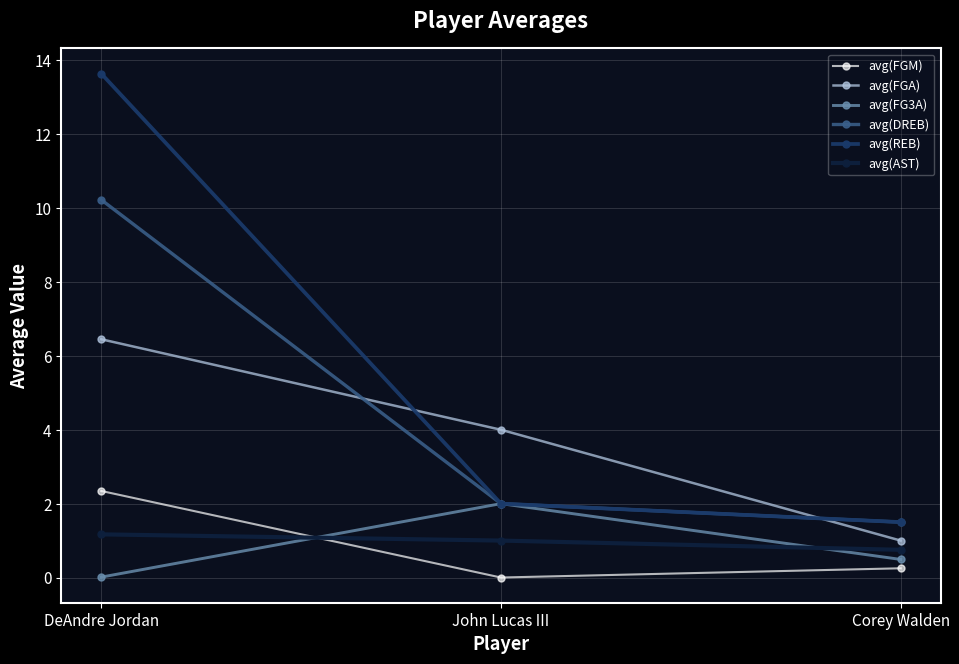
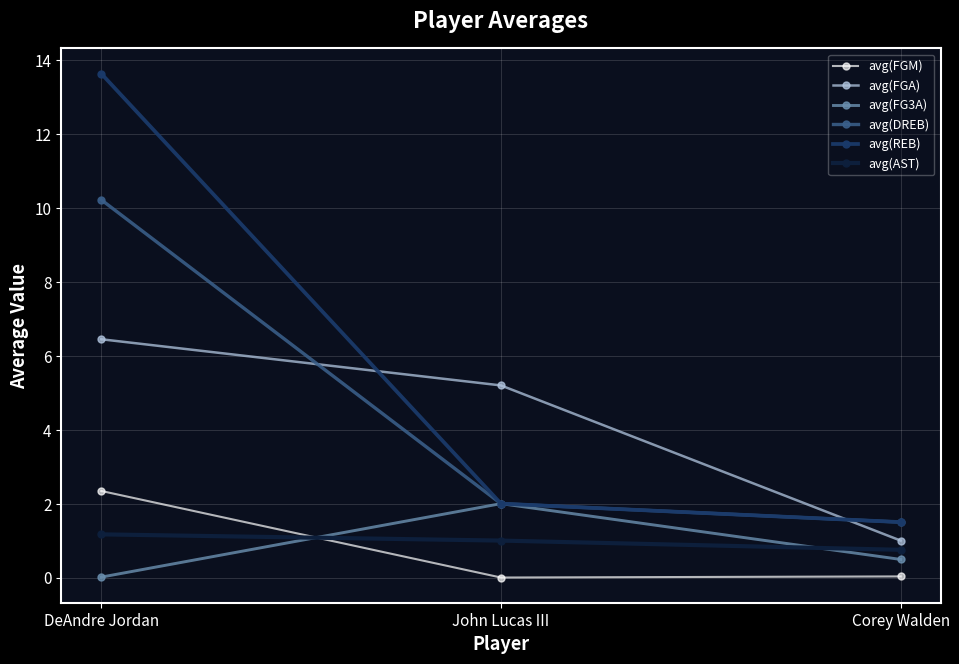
avg(FGA), John Lucas III: 4.0 -> 5.2
avg(FGM), Corey Walden: 0.3 -> 0.0
